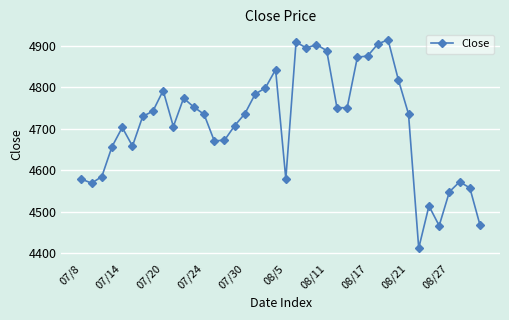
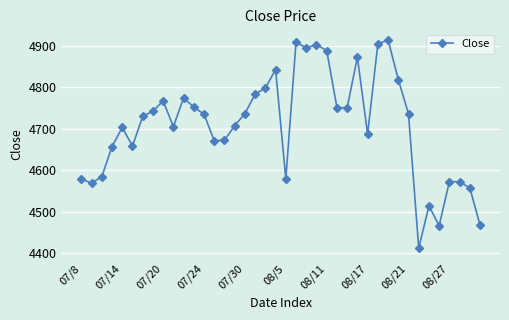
07/20: 4790 -> 4770
08/17: 4880 -> 4690
08/27: 4550 -> 4570
